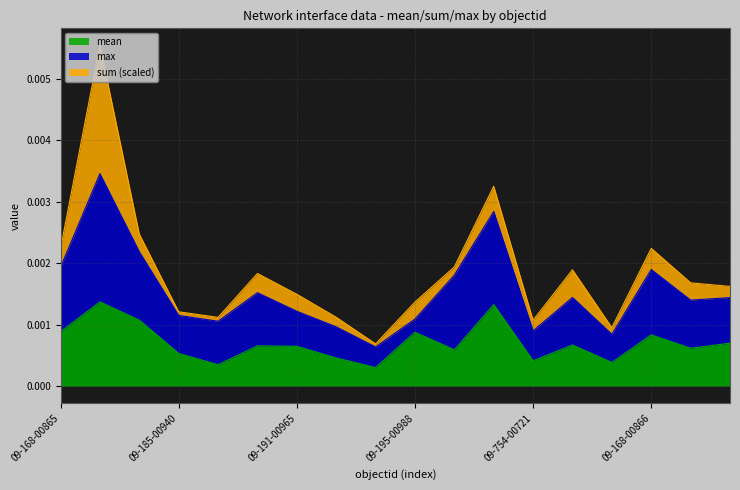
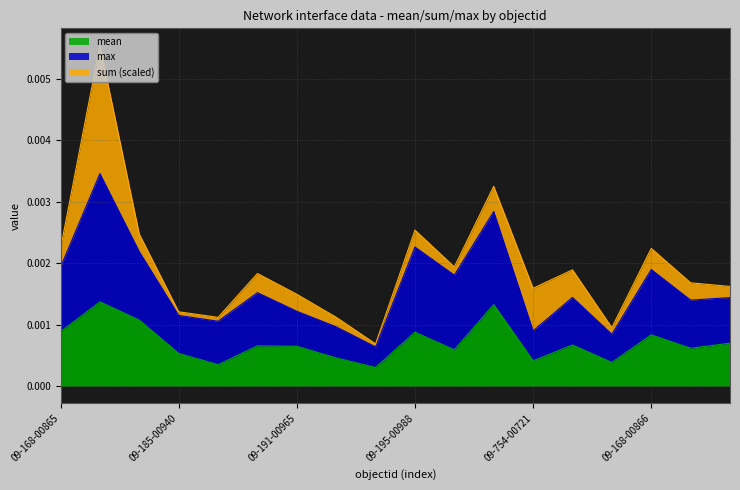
max, 09-195-00988: 0.0002 -> 0.0014
sum (scaled), 09-754-00721: 0.0002 -> 0.0007
